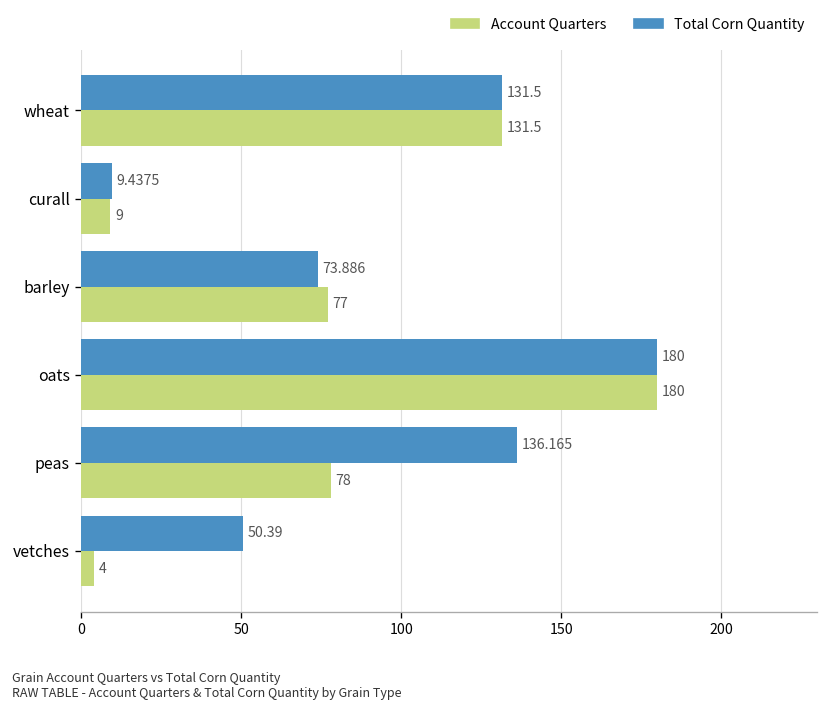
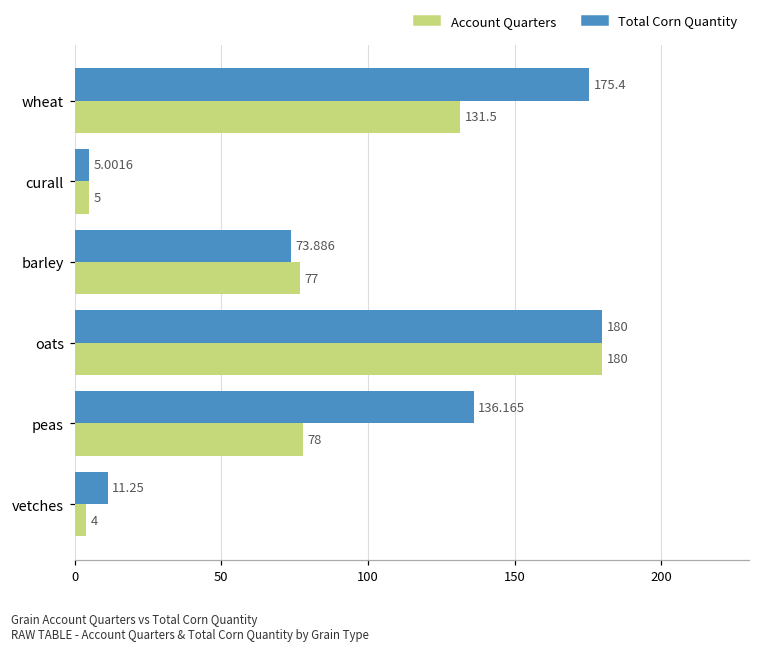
Total Corn Quantity, wheat: 131.5 -> 175.4
Total Corn Quantity, curall: 9.4375 -> 5.0016
Account Quarters, curall: 9 -> 5
Total Corn Quantity, vetches: 50.39 -> 11.25
